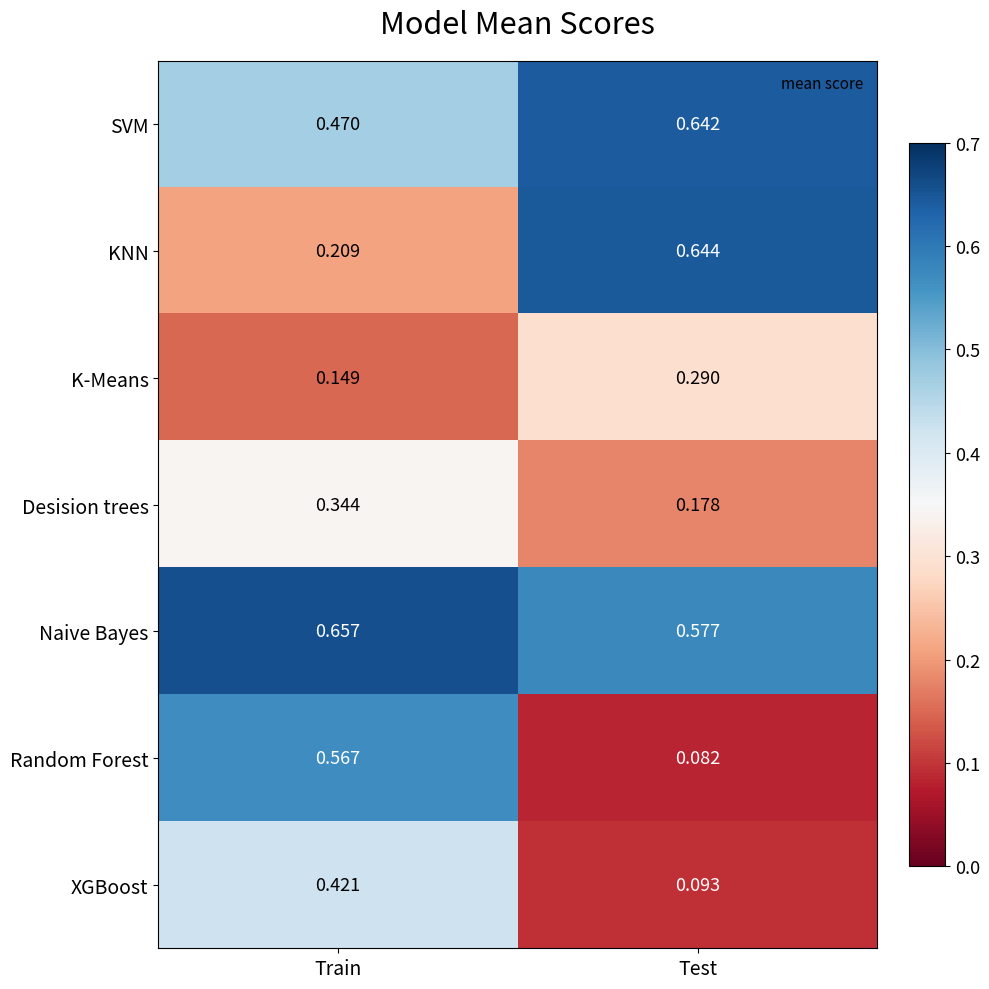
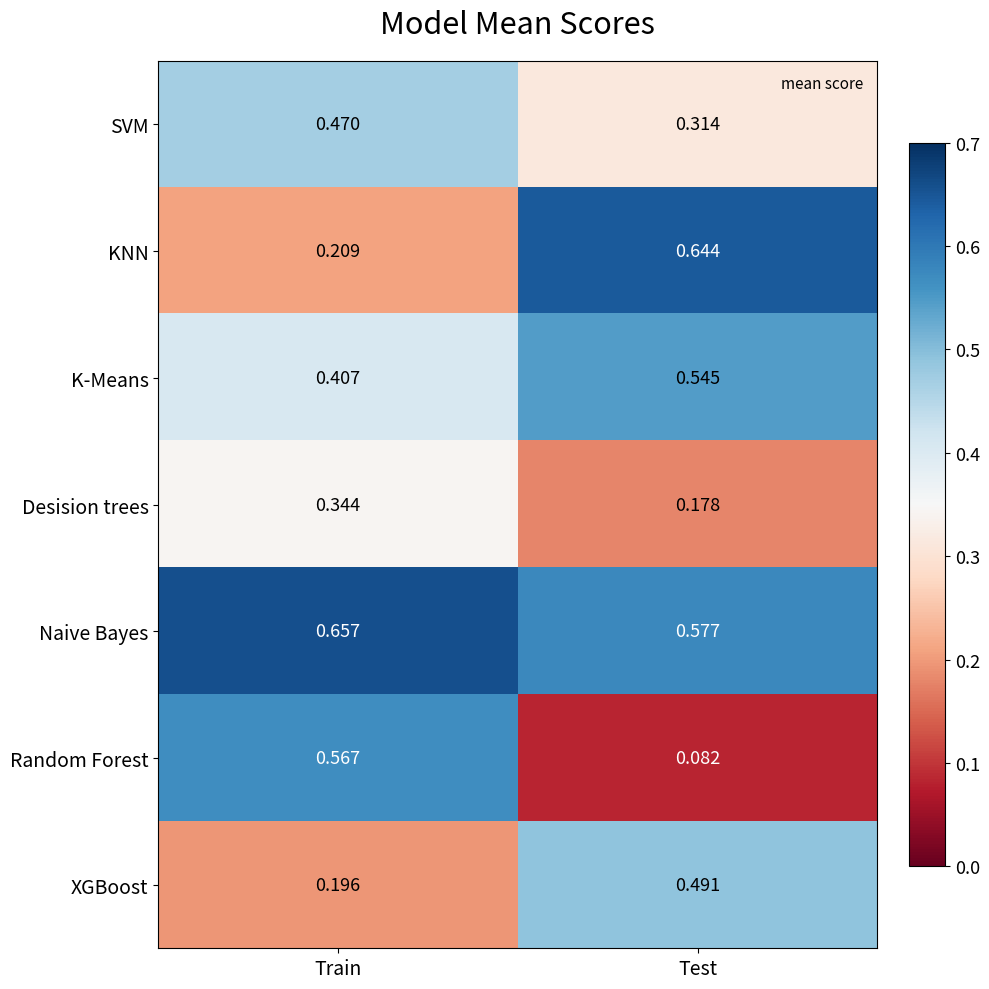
SVM, Test: 0.642 -> 0.314
K-Means, Train: 0.149 -> 0.407
K-Means, Test: 0.290 -> 0.545
XGBoost, Train: 0.421 -> 0.196
XGBoost, Test: 0.093 -> 0.491
